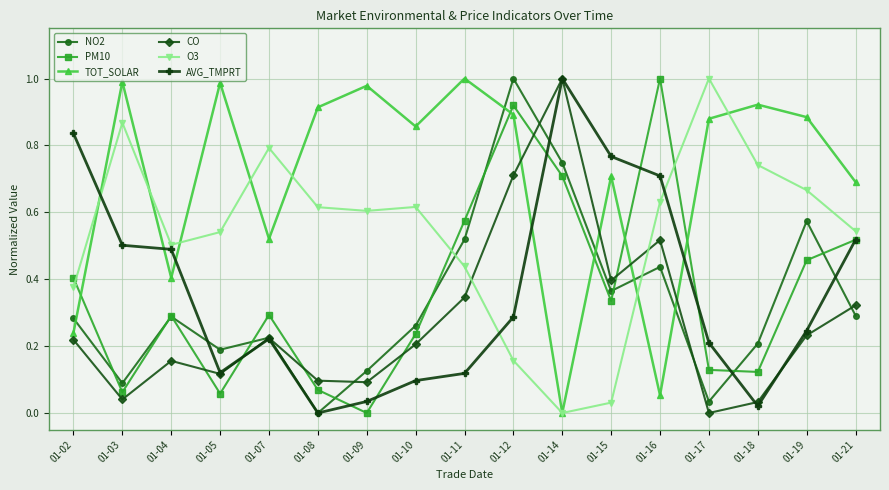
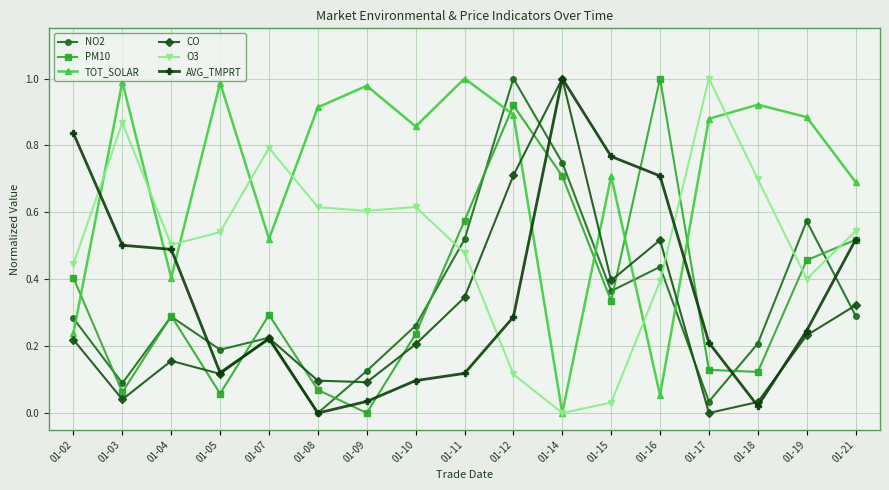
O3, 01-02: 0.38 -> 0.45
O3, 01-11: 0.44 -> 0.48
O3, 01-12: 0.16 -> 0.12
O3, 01-16: 0.63 -> 0.39
O3, 01-18: 0.74 -> 0.70
O3, 01-19: 0.67 -> 0.40
